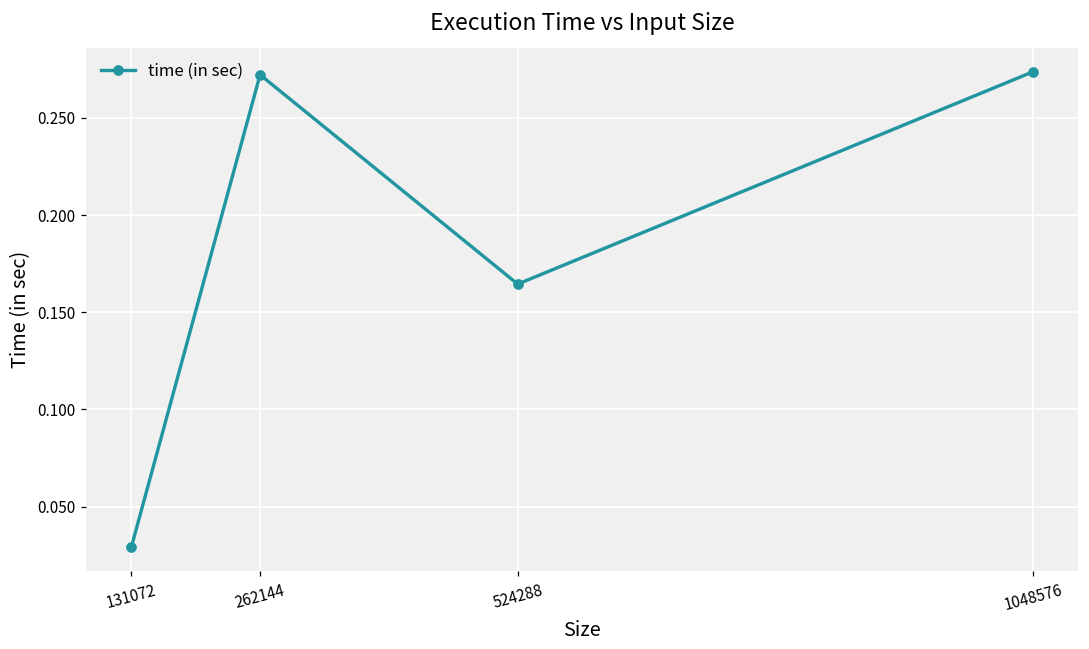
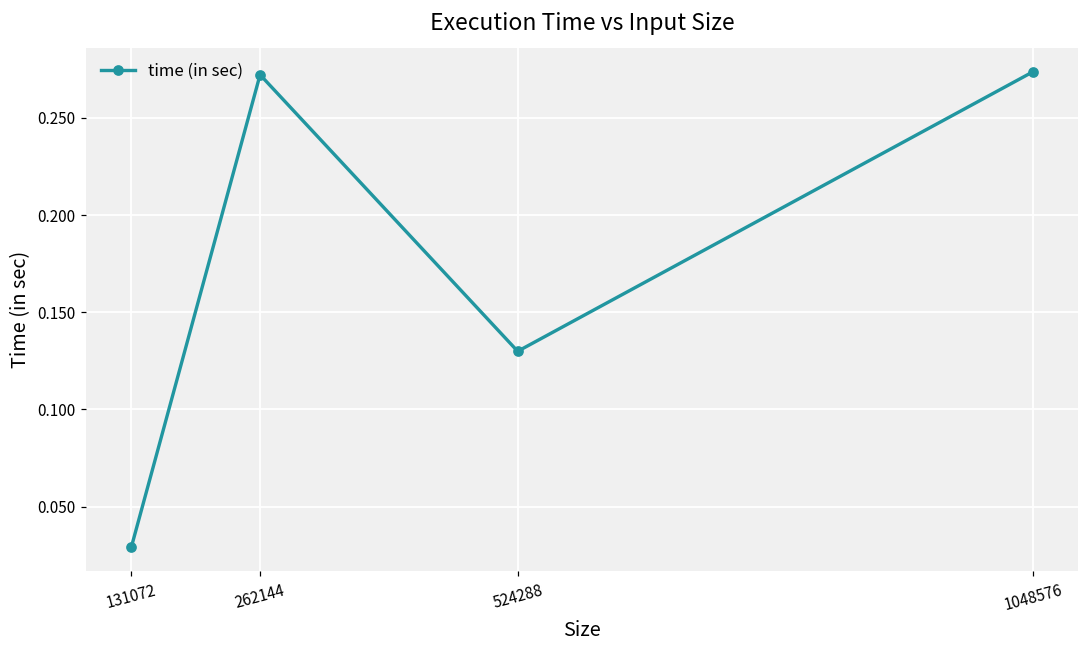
524288: 0.164 -> 0.130
